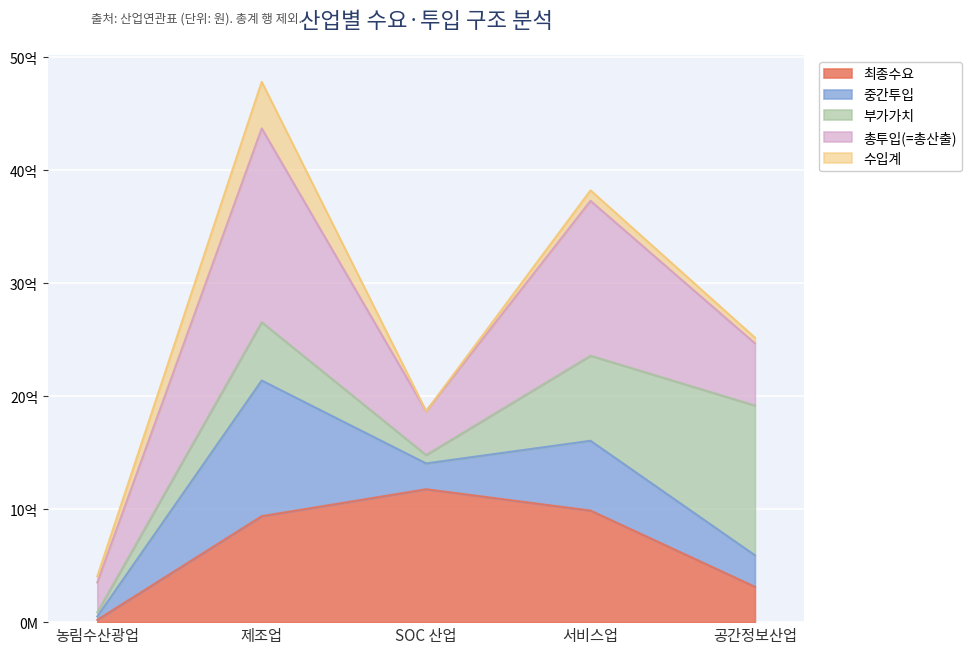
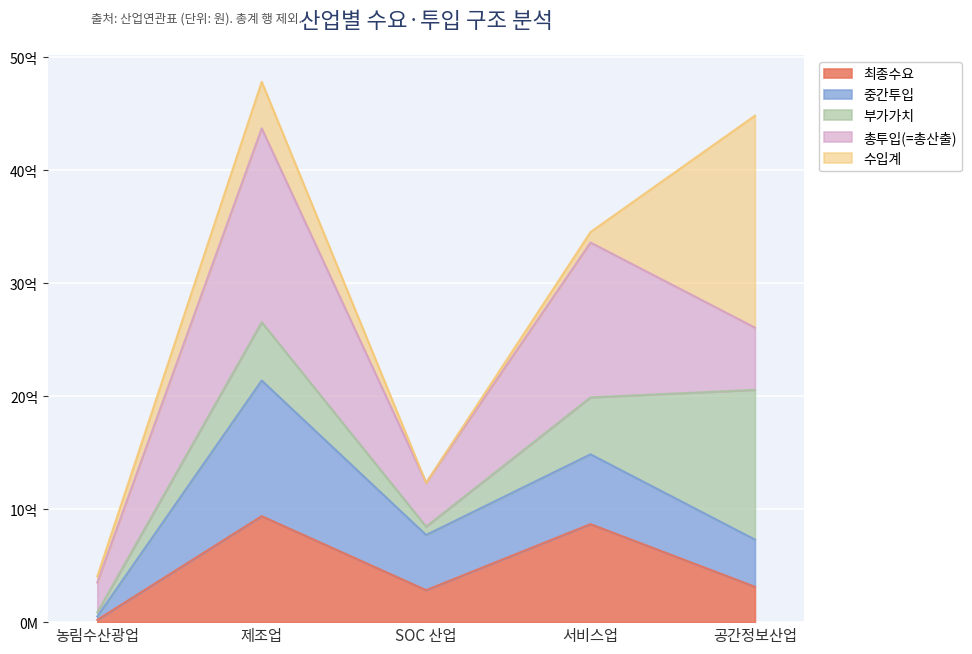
최종수요, SOC 산업: 11.8억 -> 2.8억
중간투입, SOC 산업: 2.3억 -> 4.9억
최종수요, 서비스업: 9.9억 -> 8.7억
부가가치, 서비스업: 7.5억 -> 5.0억
중간투입, 공간정보산업: 2.8억 -> 4.2억
수입계, 공간정보산업: 0.5억 -> 18.8억
